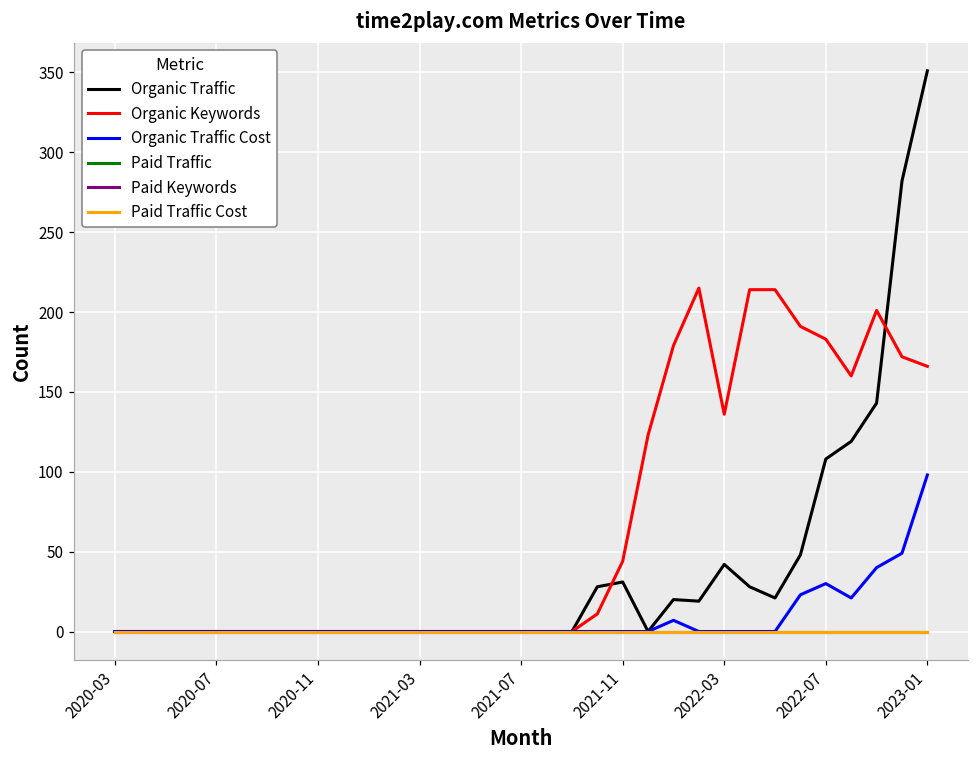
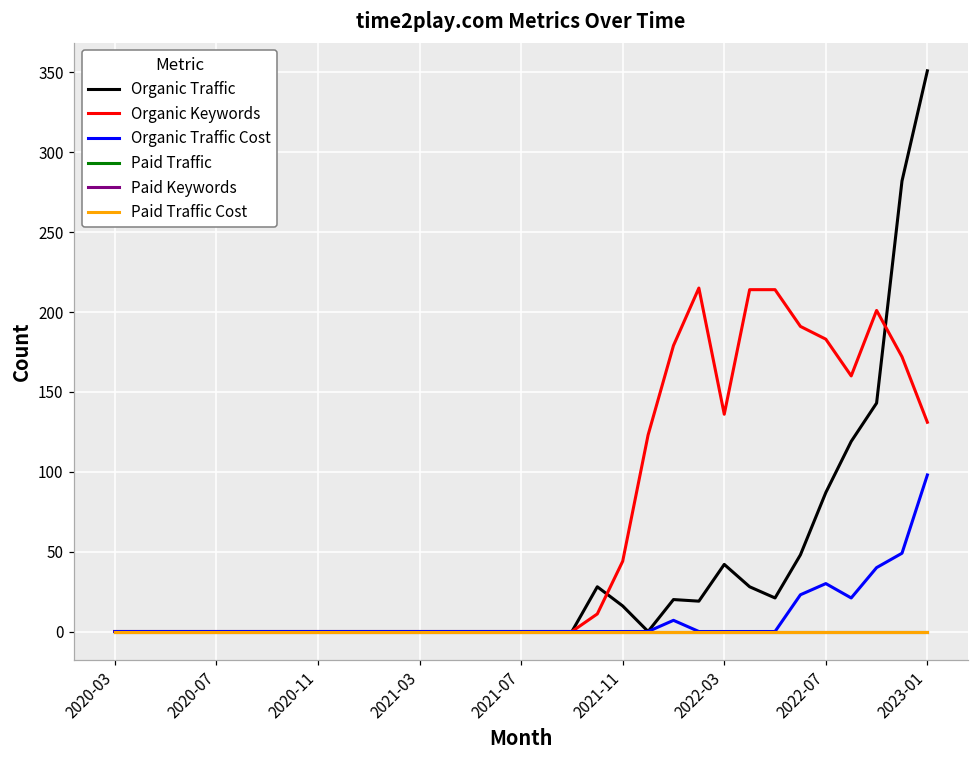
Organic Traffic, 2021-11: 31 -> 16
Organic Traffic, 2022-07: 108 -> 87
Organic Keywords, 2023-01: 166 -> 131
